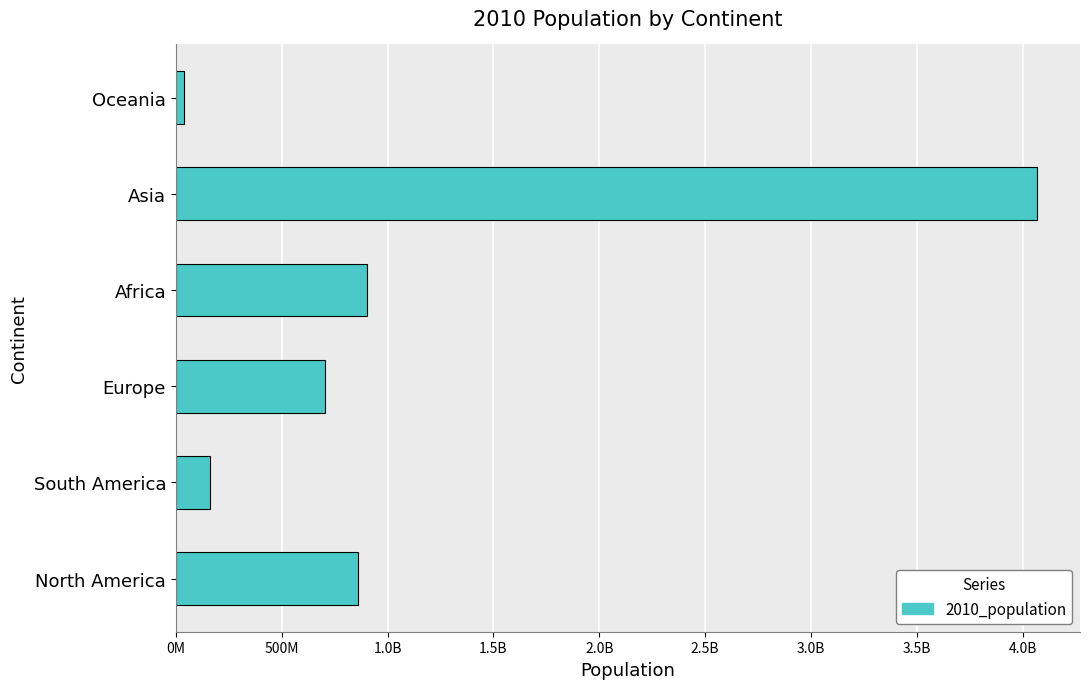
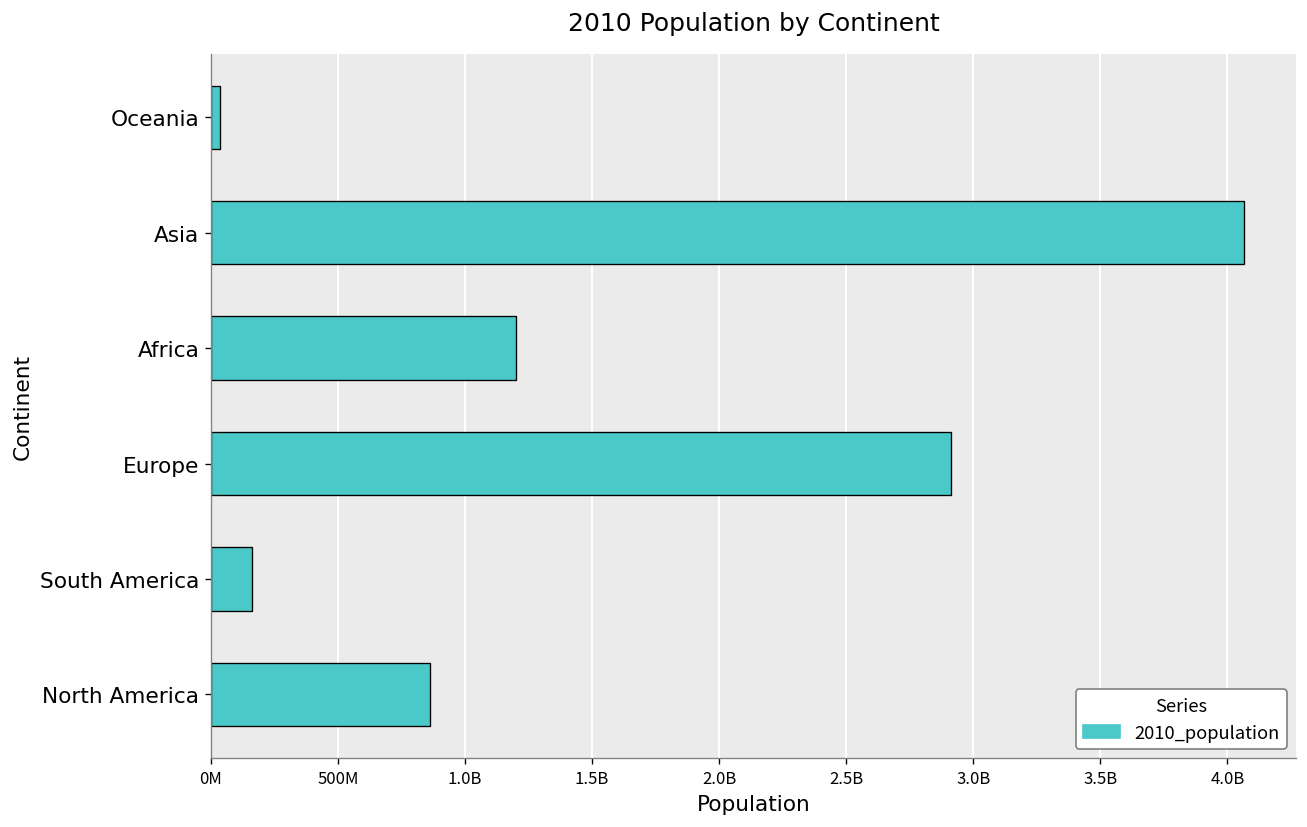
Africa: 900000000 -> 1200000000
Europe: 700000000 -> 2910000000
